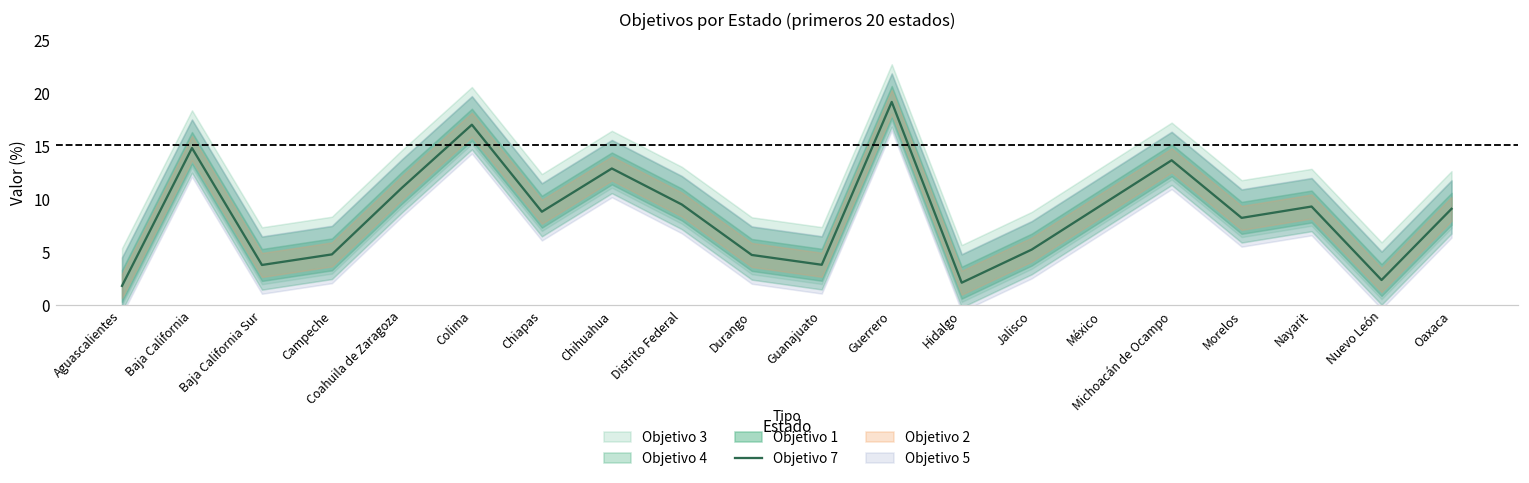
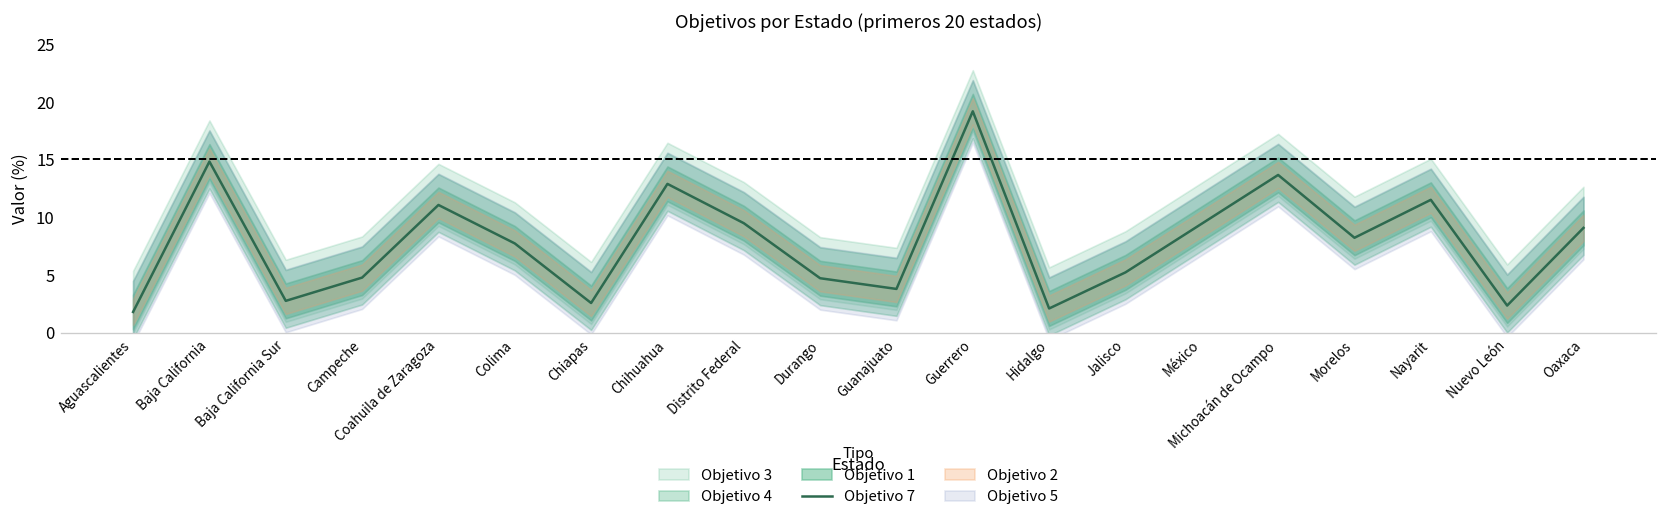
Objetivo 7, Baja California Sur: 4 -> 3
Objetivo 7, Colima: 17 -> 8
Objetivo 7, Chiapas: 9 -> 3
Objetivo 7, Nayarit: 9 -> 12
